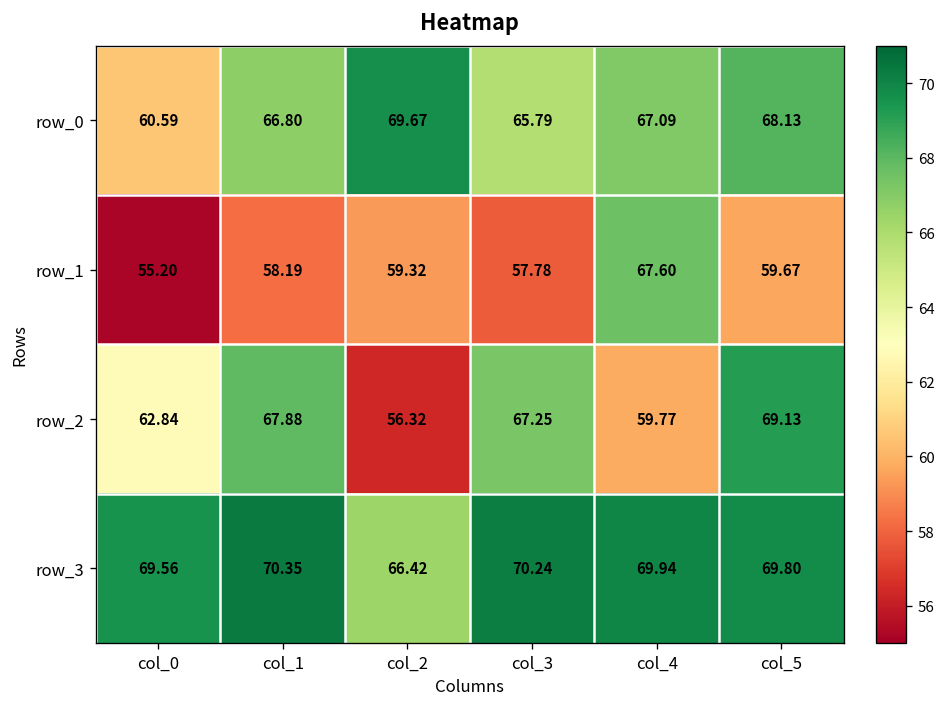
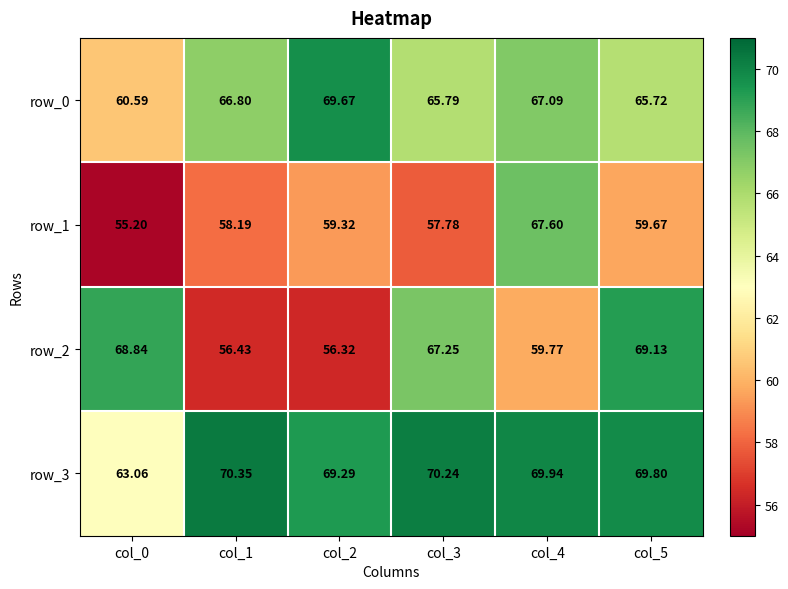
row_0, col_5: 68.13 -> 65.72
row_2, col_0: 62.84 -> 68.84
row_2, col_1: 67.88 -> 56.43
row_3, col_0: 69.56 -> 63.06
row_3, col_2: 66.42 -> 69.29
